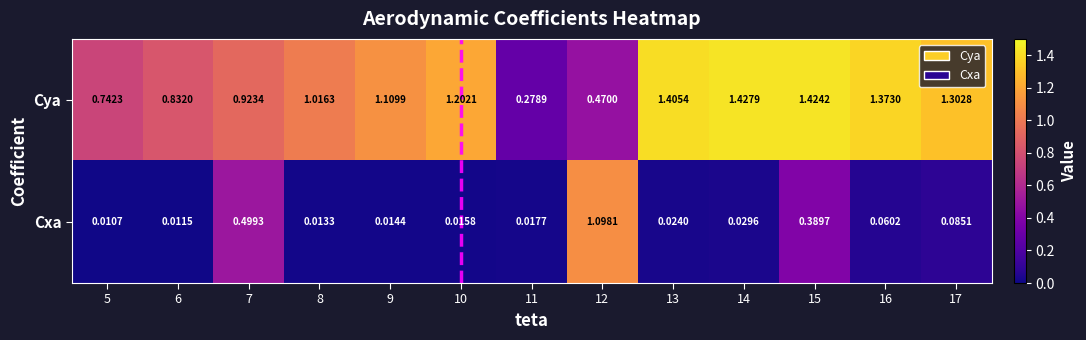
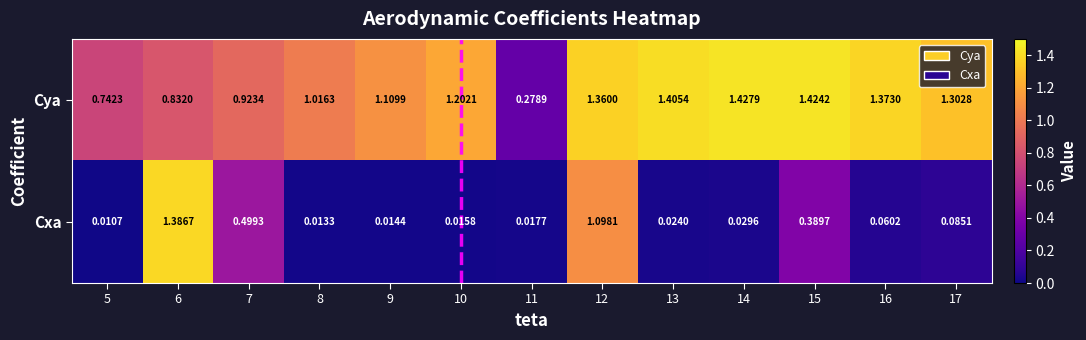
Cya, 12: 0.4700 -> 1.3600
Cxa, 6: 0.0115 -> 1.3867
